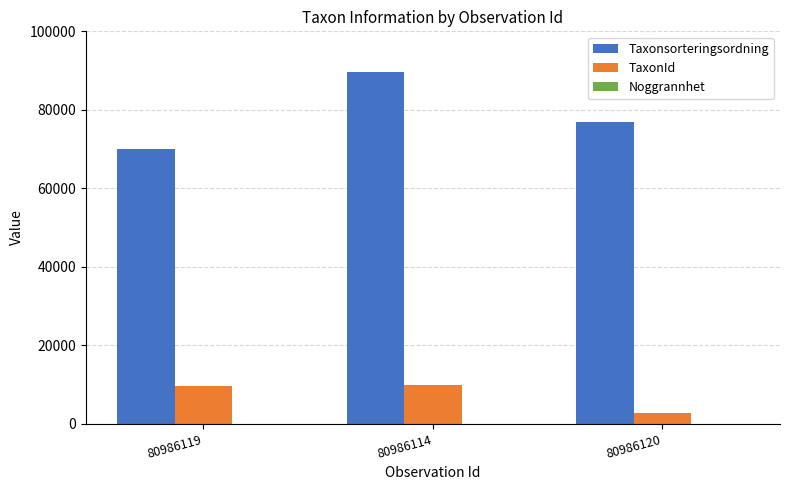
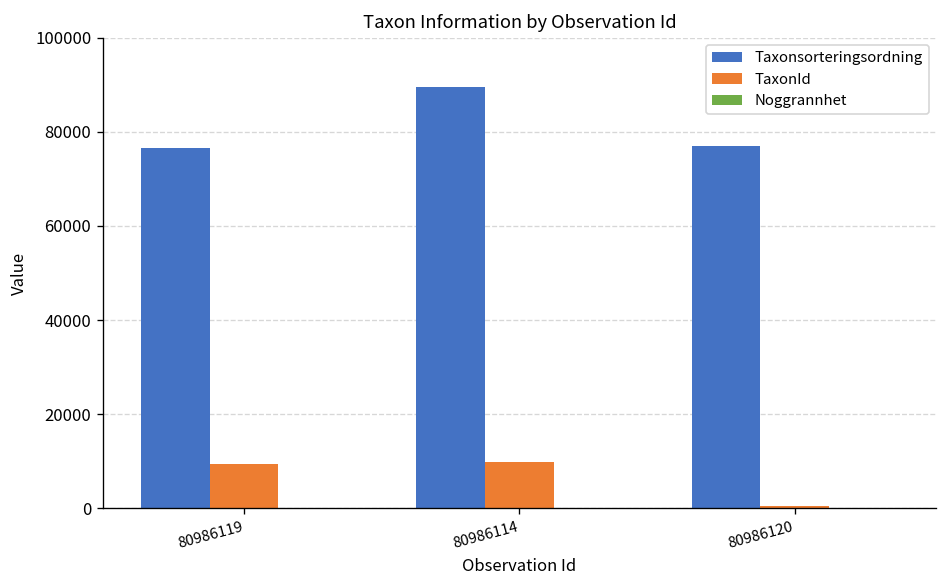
Taxonsorteringsordning, 80986119: 70000 -> 76000
TaxonId, 80986120: 3000 -> 1000
